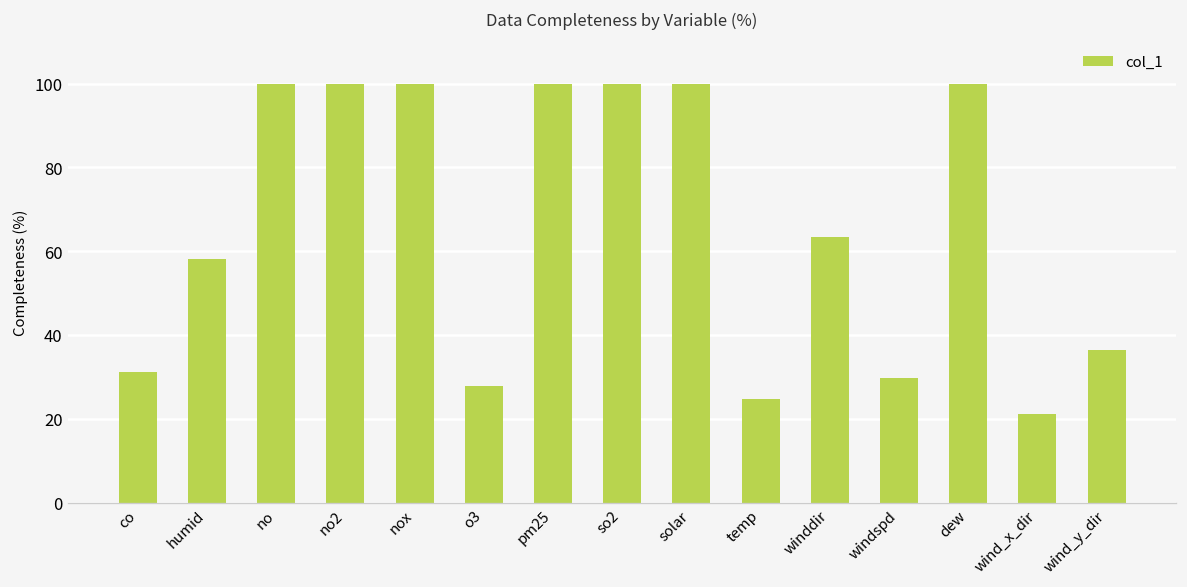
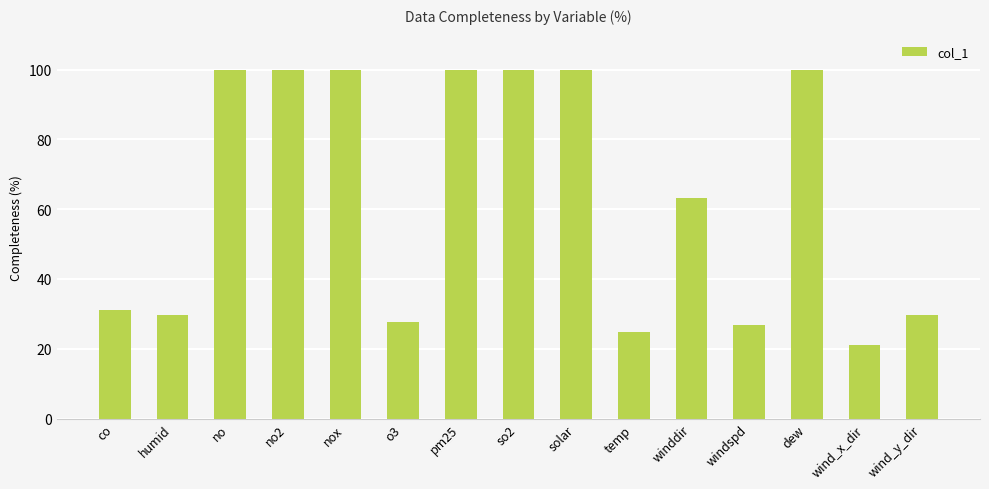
humid: 58 -> 30
windspd: 30 -> 27
wind_y_dir: 37 -> 30
